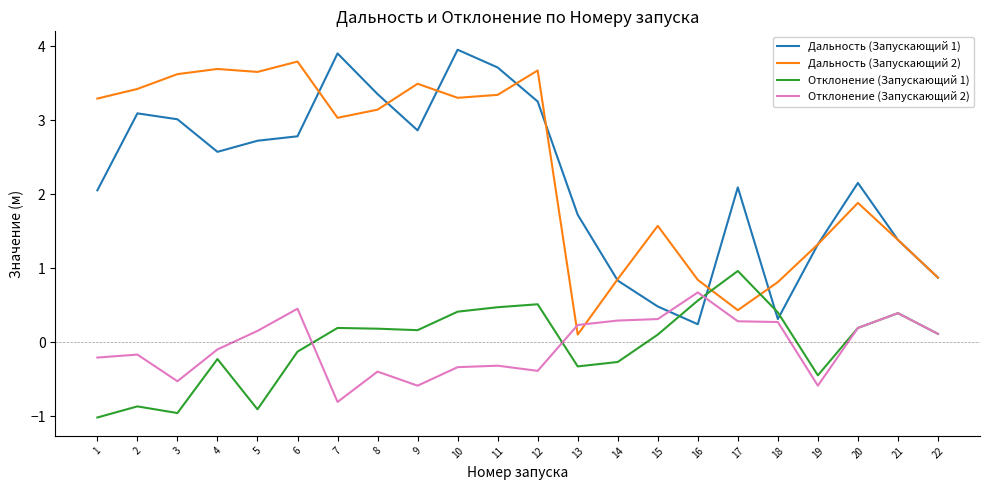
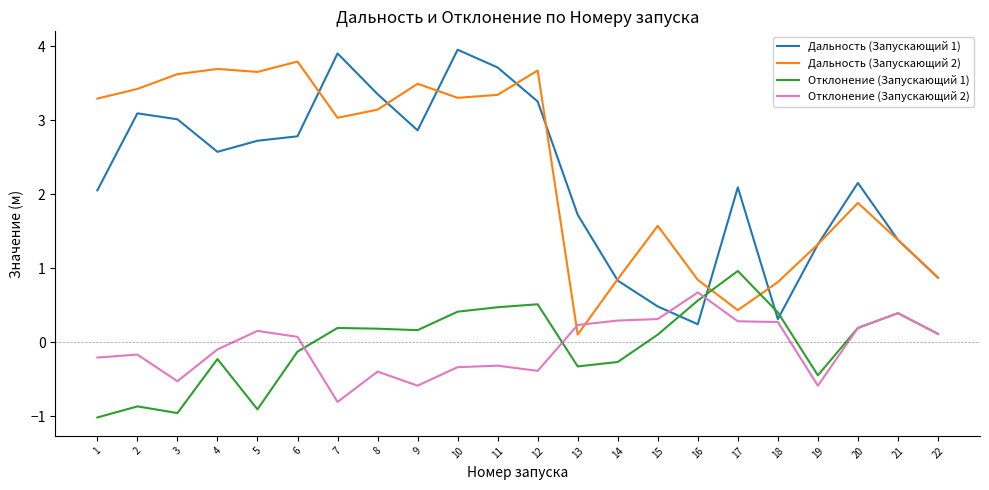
Отклонение (Запускающий 2), 6: 0.5 -> 0.1
